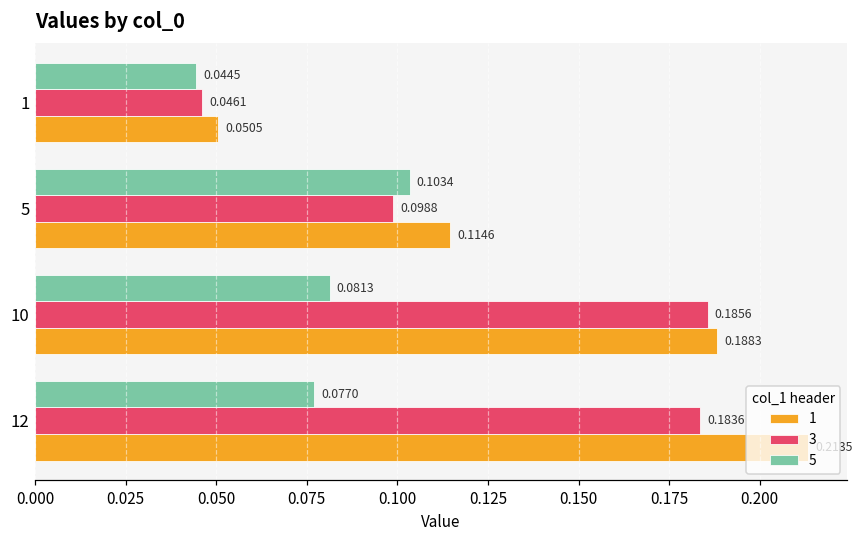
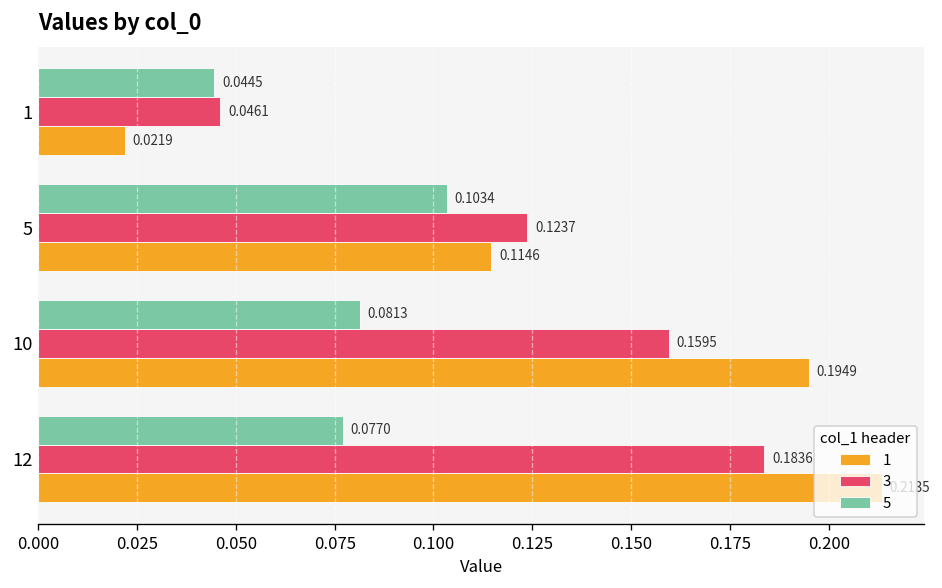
1, 1: 0.0505 -> 0.0219
3, 5: 0.0988 -> 0.1237
3, 10: 0.1856 -> 0.1595
1, 10: 0.1883 -> 0.1949
